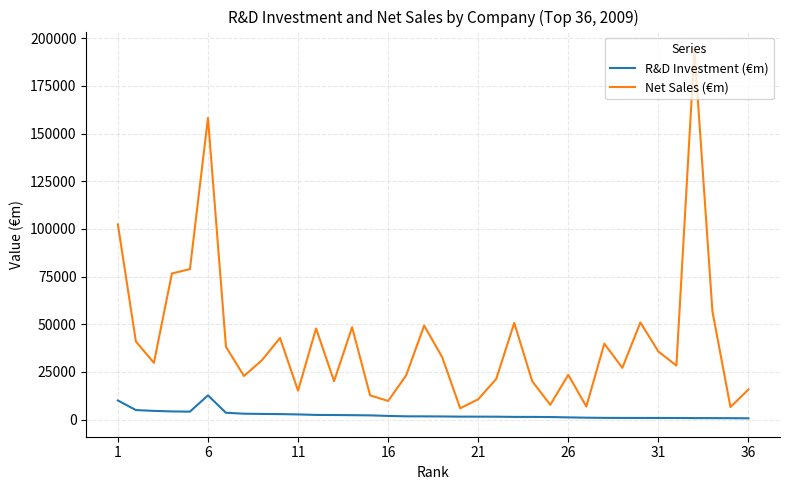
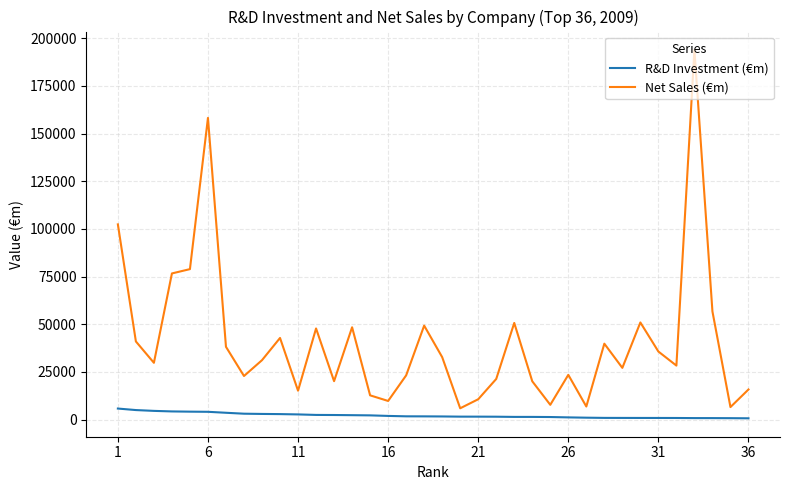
R&D Investment (€m), 1: 10000 -> 6000
R&D Investment (€m), 6: 13000 -> 4000
